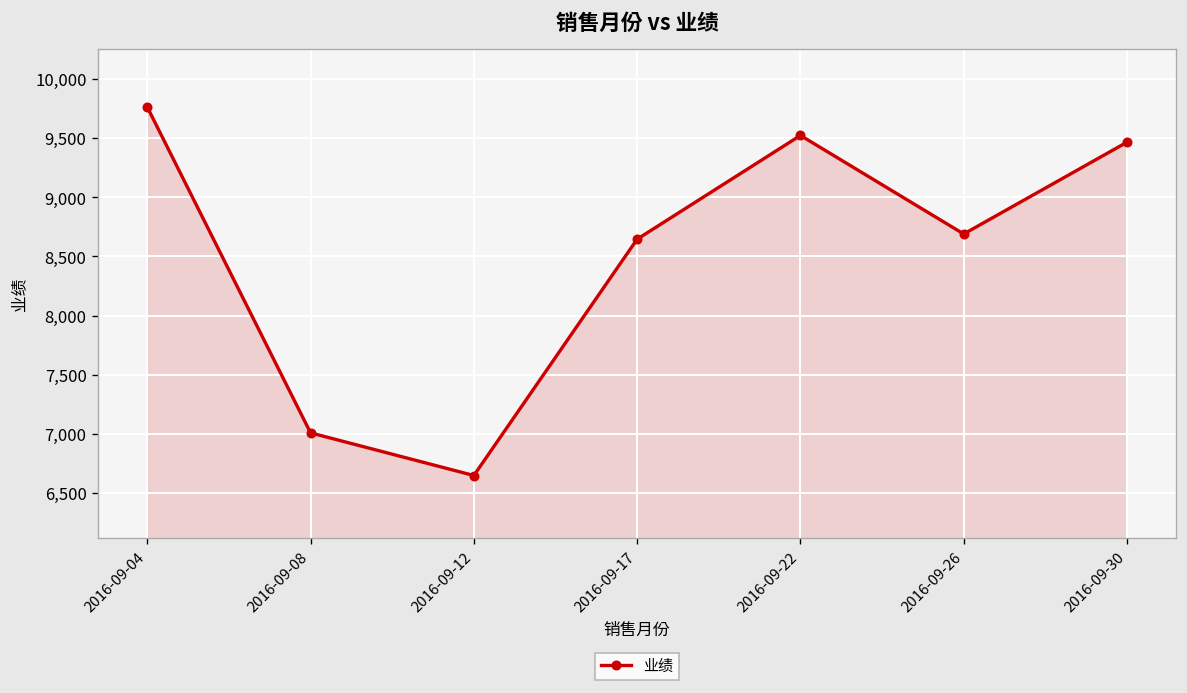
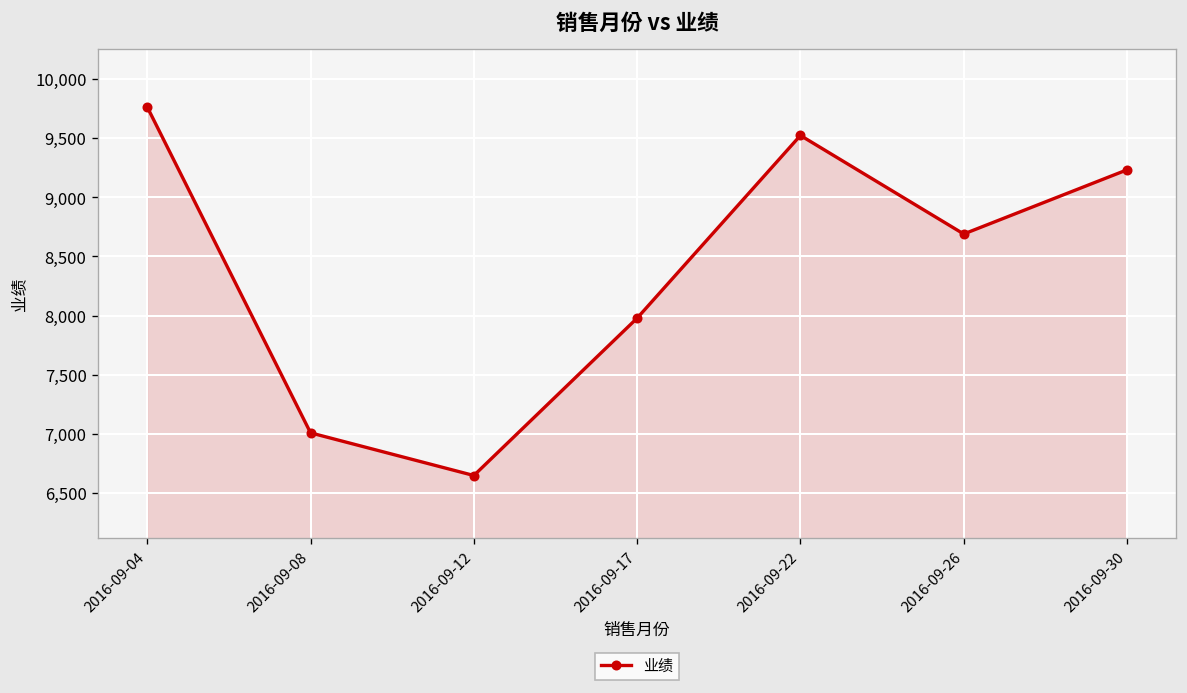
2016-09-17: 8,600 -> 8,000
2016-09-30: 9,500 -> 9,200
